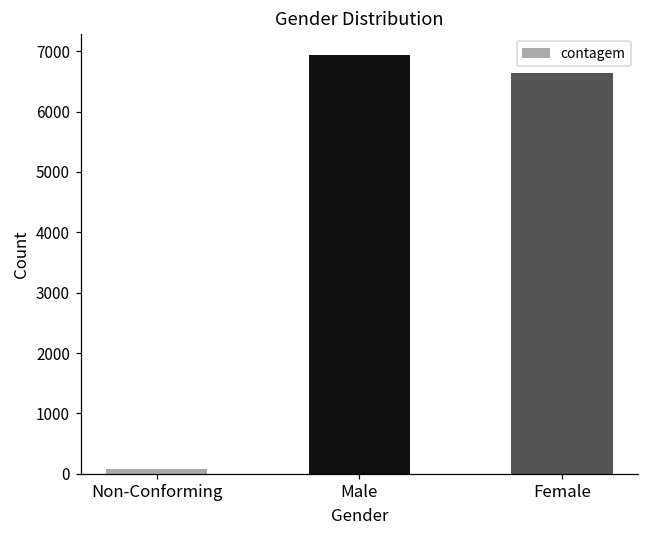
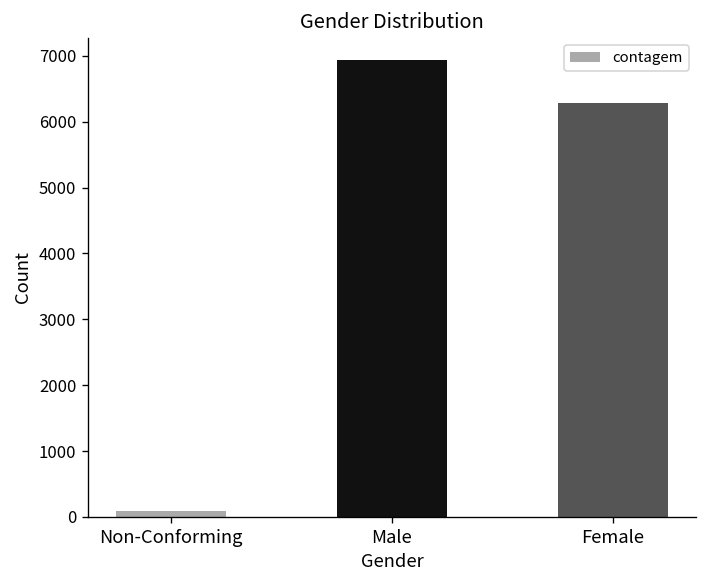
Female: 6600 -> 6300
